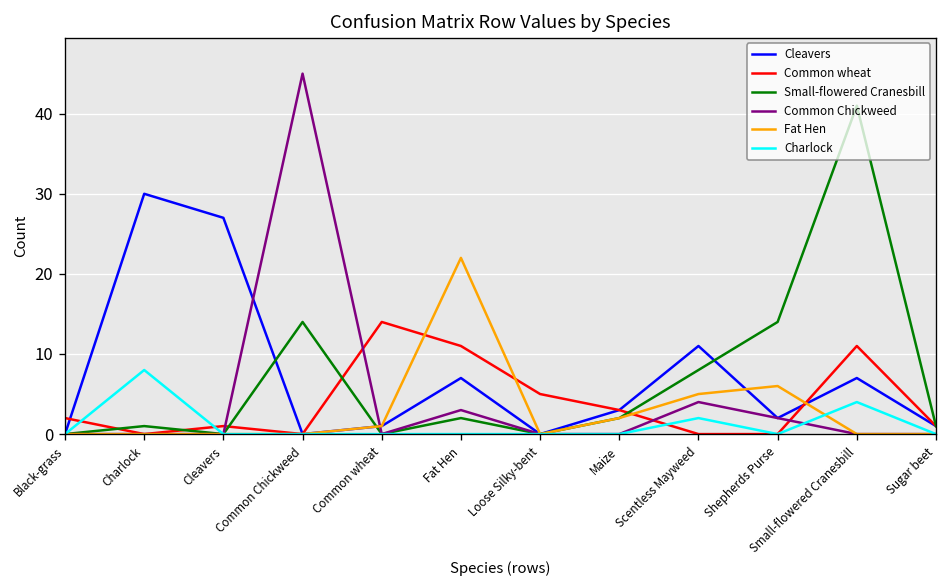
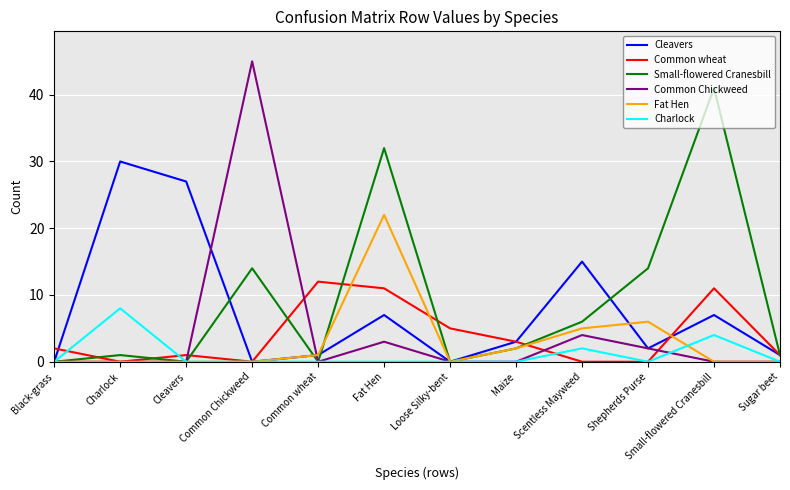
Common wheat, Common wheat: 14 -> 12
Small-flowered Cranesbill, Fat Hen: 2 -> 32
Cleavers, Scentless Mayweed: 11 -> 15
Small-flowered Cranesbill, Scentless Mayweed: 8 -> 6
